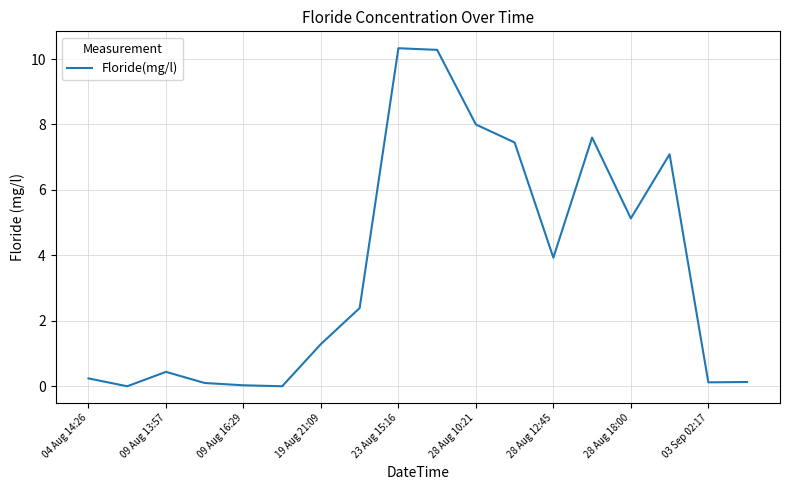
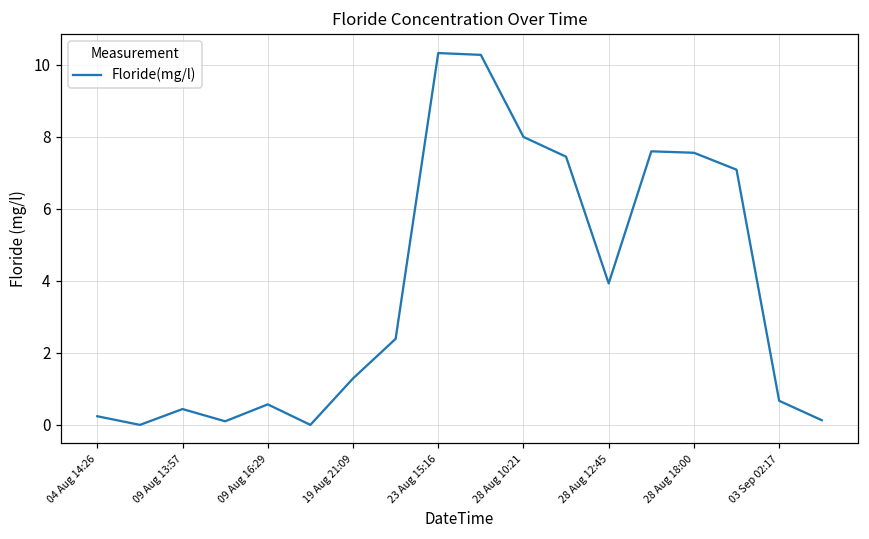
09 Aug 16:29: 0.0 -> 0.6
28 Aug 18:00: 5.1 -> 7.6
03 Sep 02:17: 0.1 -> 0.7
